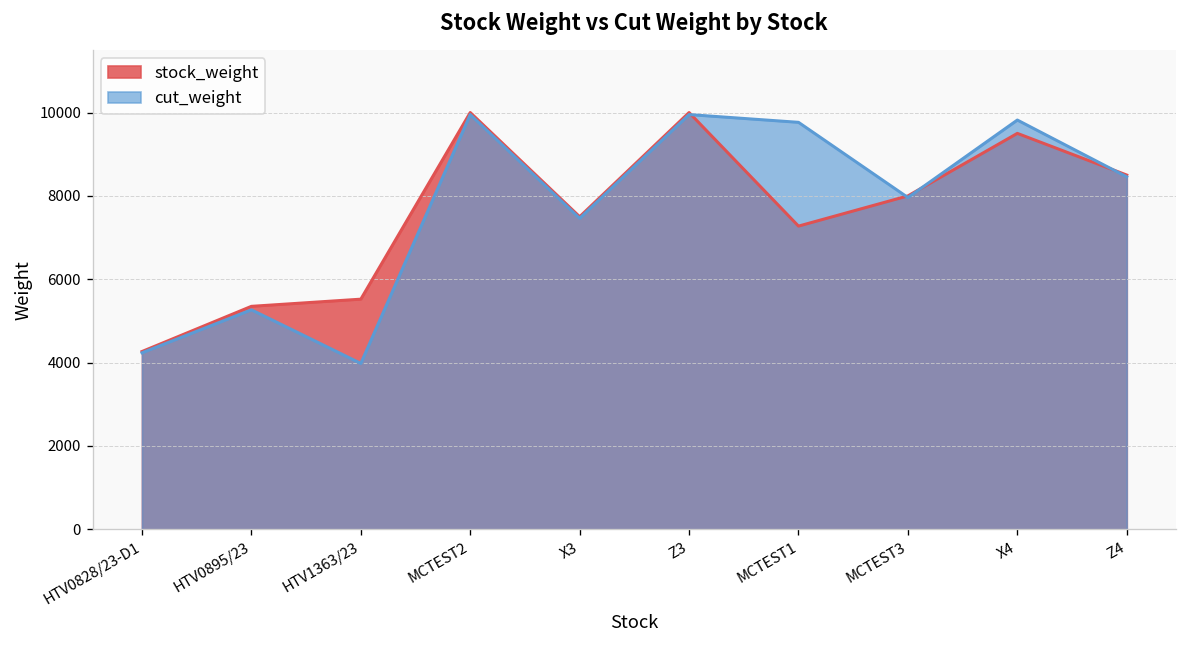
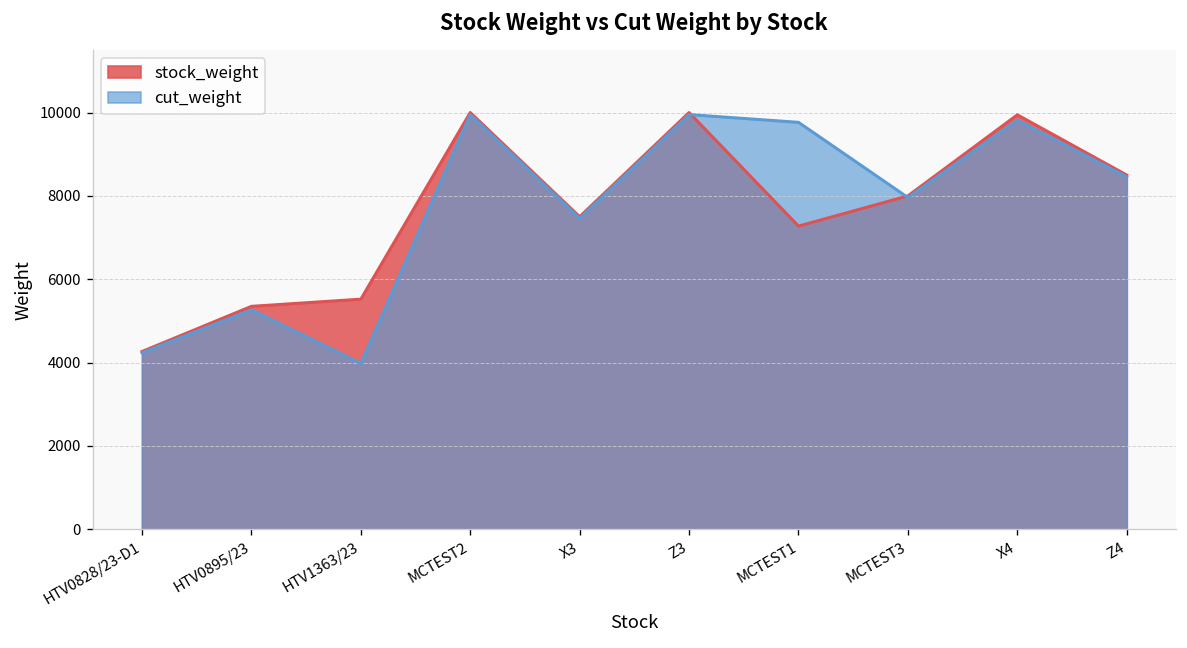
stock_weight, X4: 9500 -> 9900
